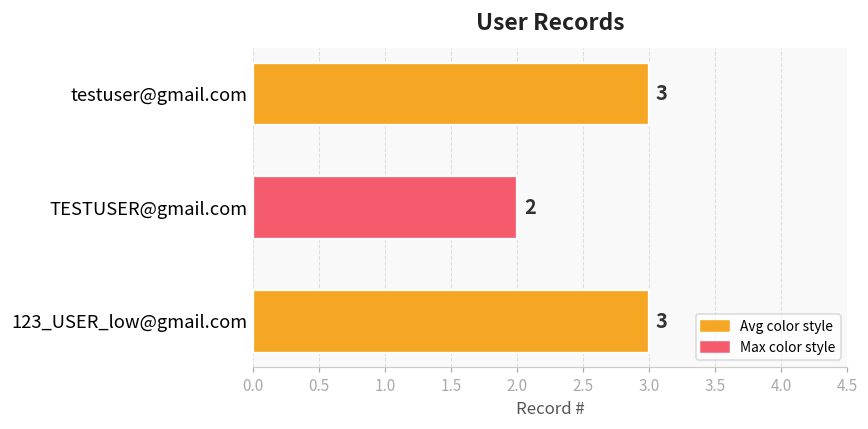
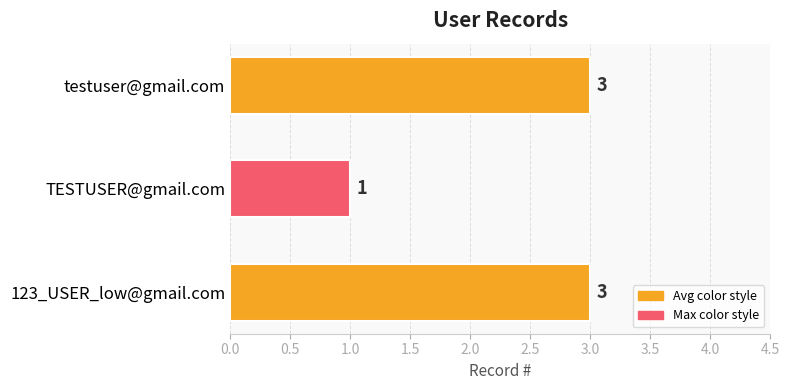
TESTUSER@gmail.com: 2 -> 1
